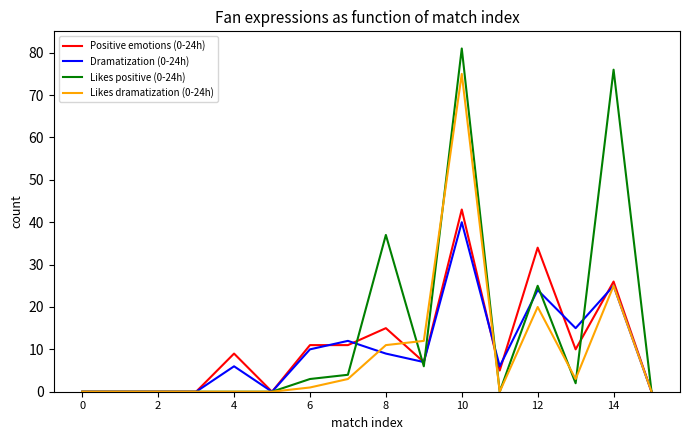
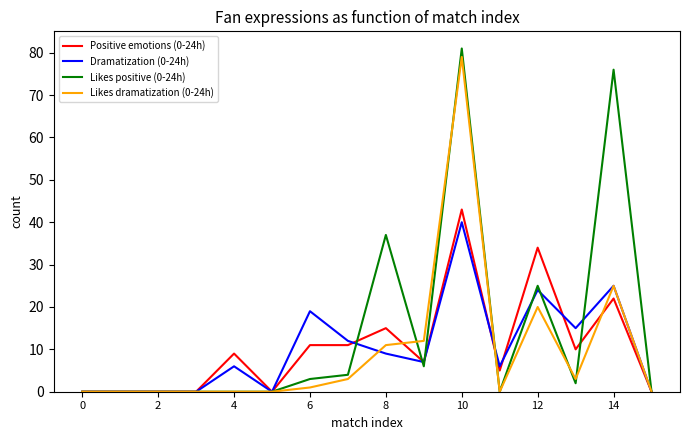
Dramatization (0-24h), 6: 10 -> 19
Likes dramatization (0-24h), 10: 75 -> 79
Positive emotions (0-24h), 14: 26 -> 22
